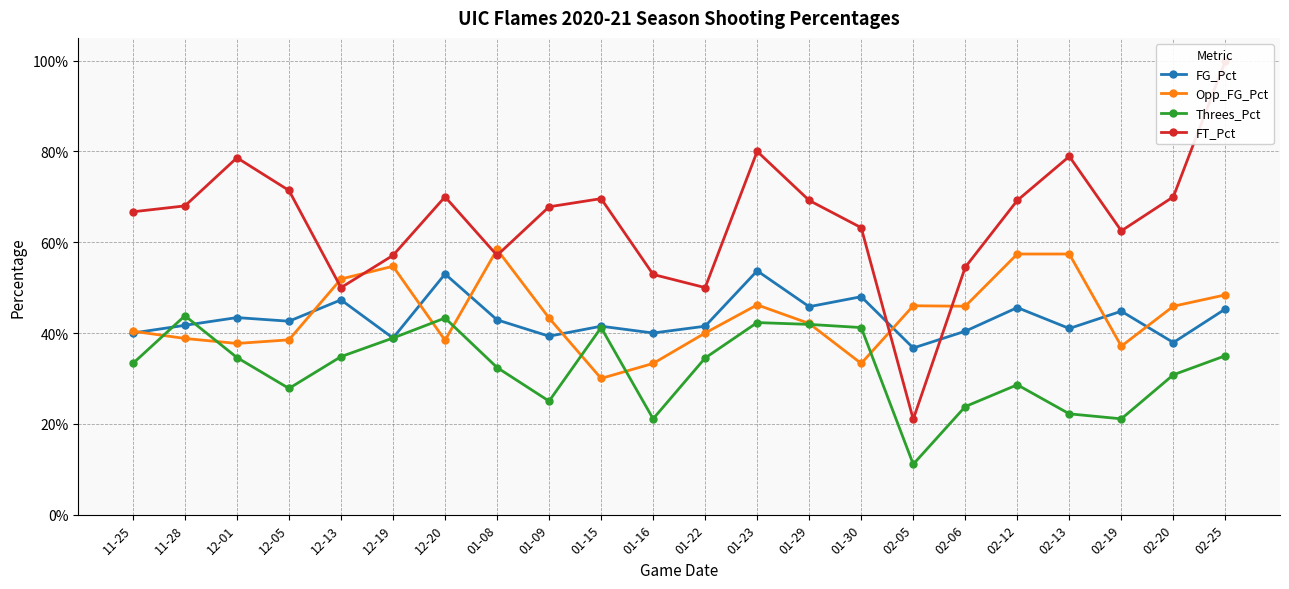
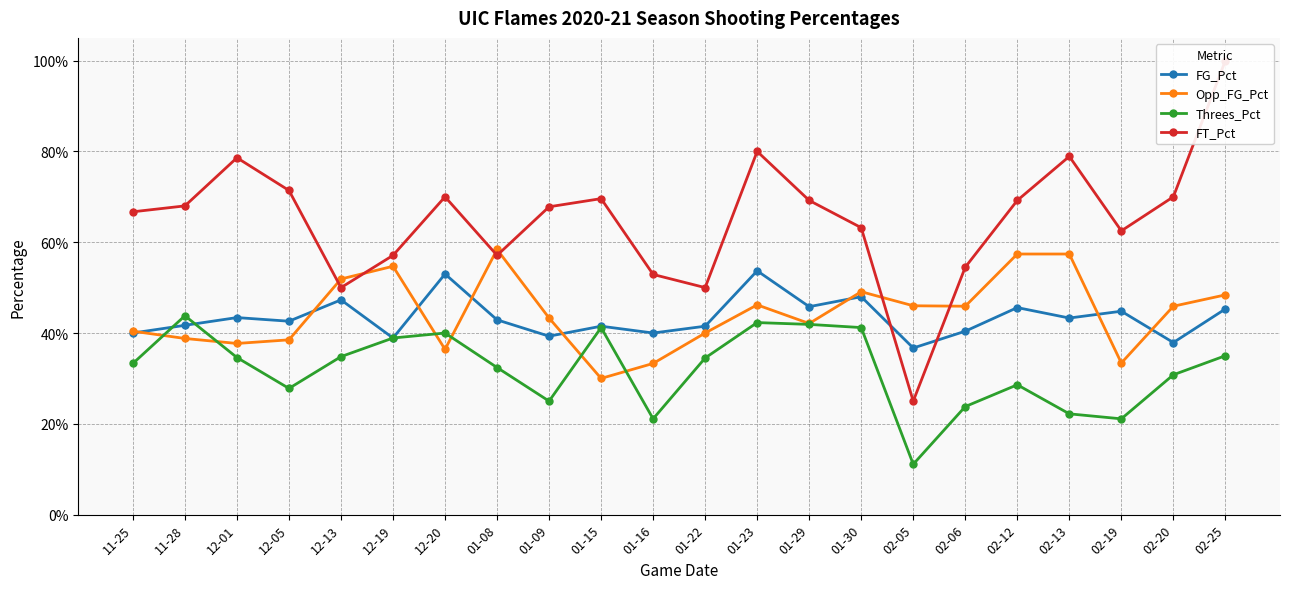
Opp_FG_Pct, 12-20: 38% -> 36%
Threes_Pct, 12-20: 43% -> 40%
Opp_FG_Pct, 01-30: 33% -> 49%
FT_Pct, 02-05: 21% -> 25%
FG_Pct, 02-13: 41% -> 43%
Opp_FG_Pct, 02-19: 37% -> 33%
